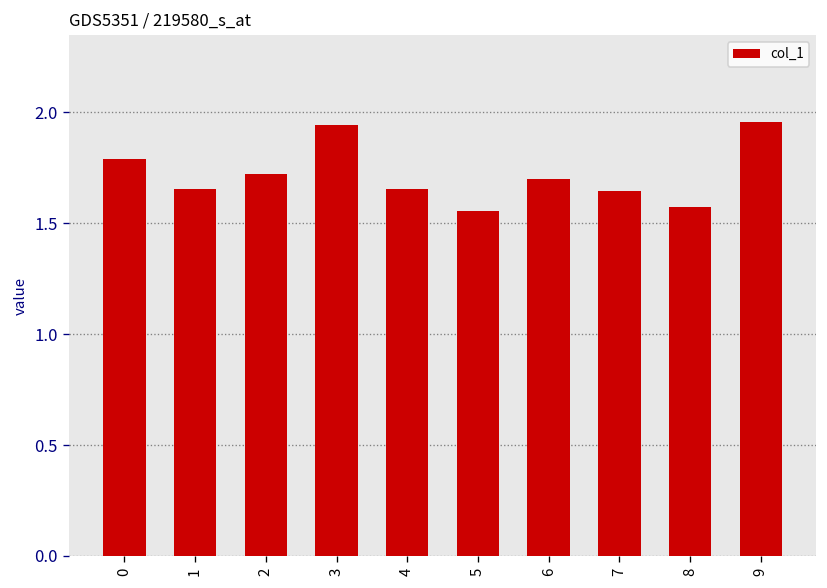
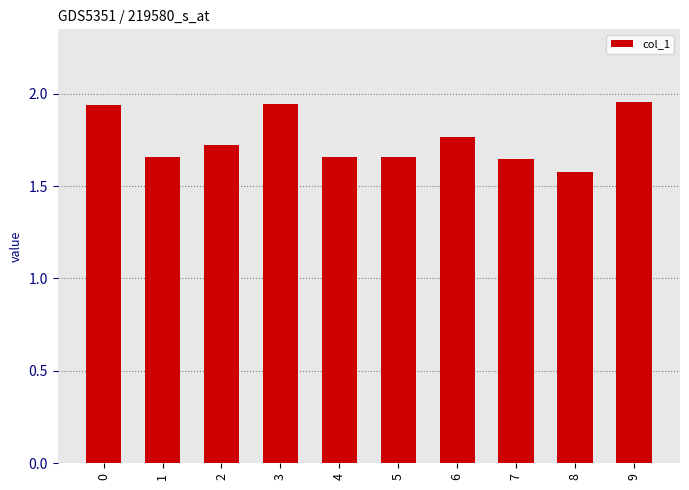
0: 1.79 -> 1.94
5: 1.56 -> 1.66
6: 1.70 -> 1.77
